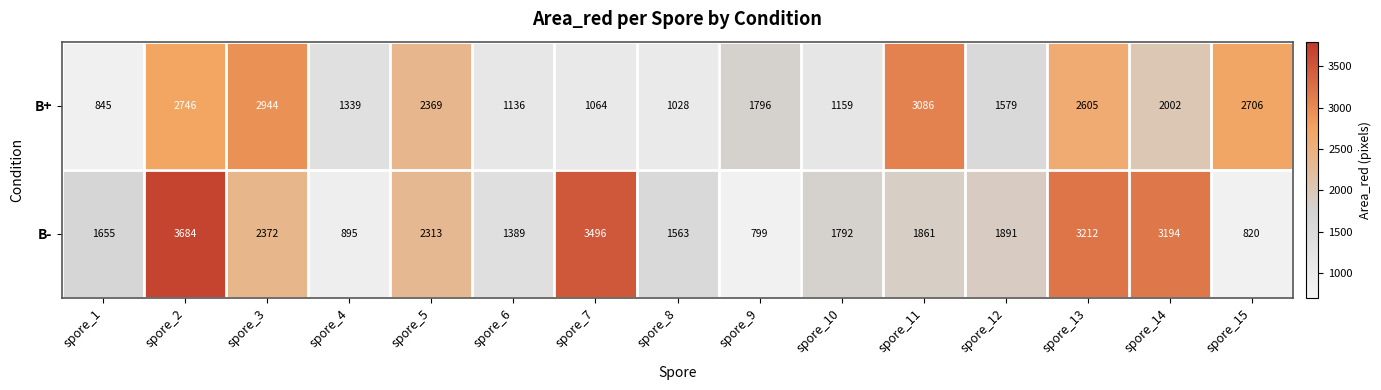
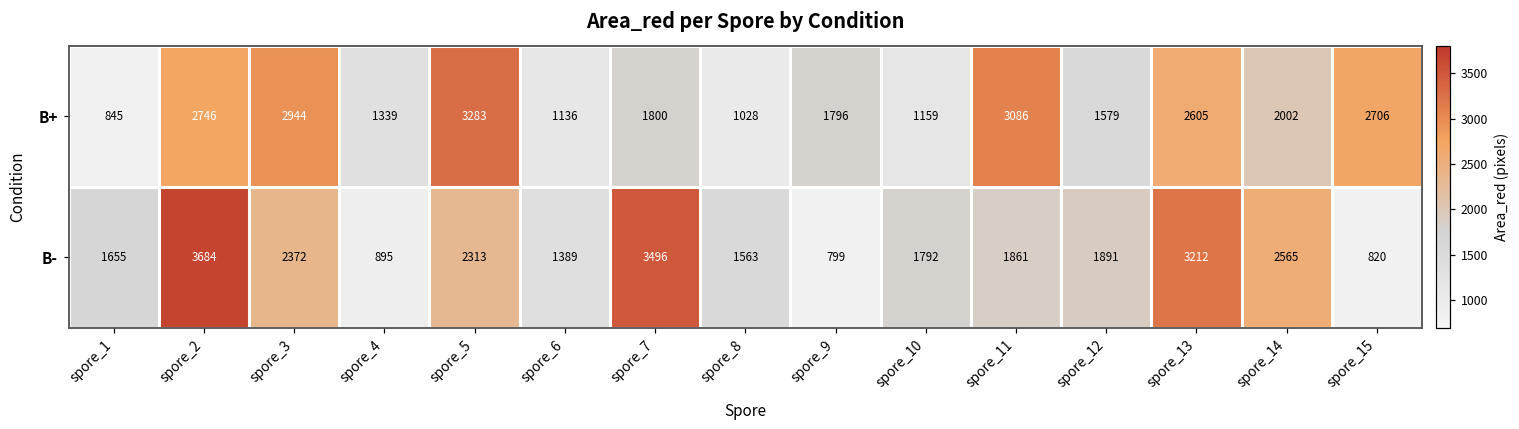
B+, spore_5: 2369 -> 3283
B+, spore_7: 1064 -> 1800
B-, spore_14: 3194 -> 2565
